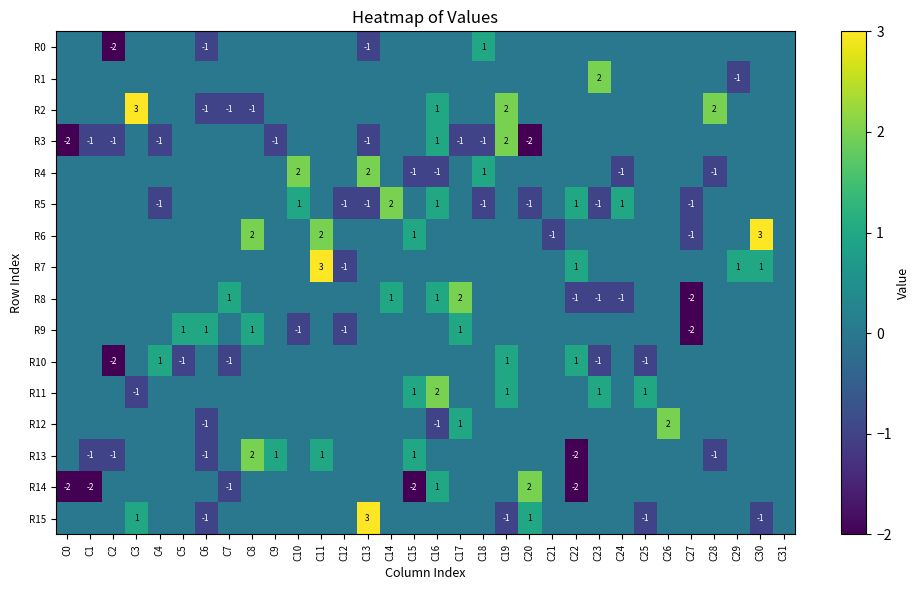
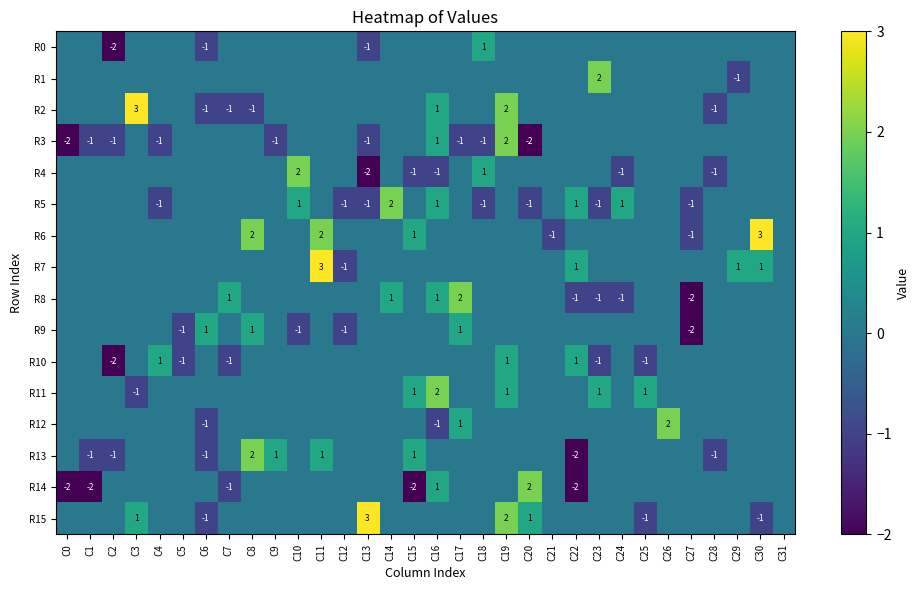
R2, C28: 2 -> -1
R4, C13: 2 -> -2
R9, C5: 1 -> -1
R15, C19: -1 -> 2
